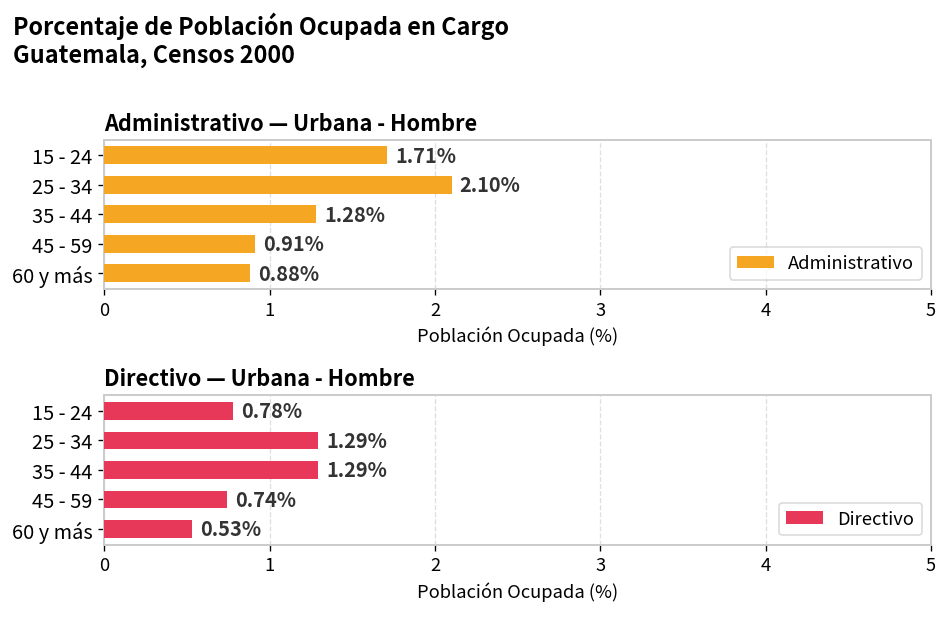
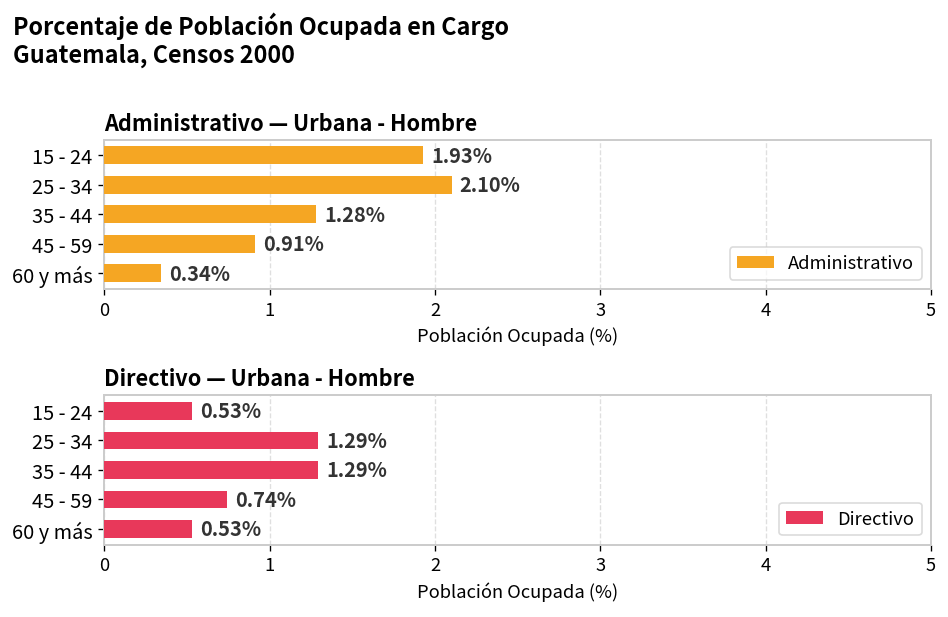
Administrativo — Urbana - Hombre, 15 - 24: 1.71% -> 1.93%
Administrativo — Urbana - Hombre, 60 y más: 0.88% -> 0.34%
Directivo — Urbana - Hombre, 15 - 24: 0.78% -> 0.53%
